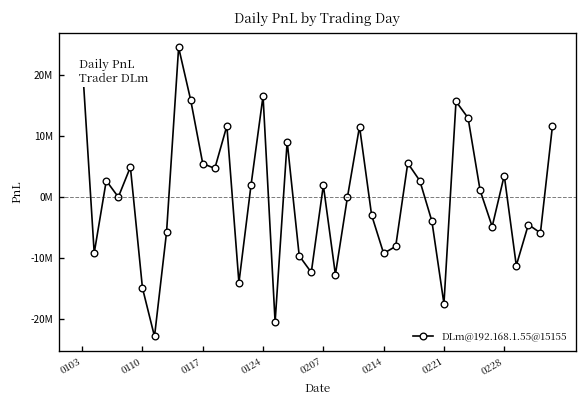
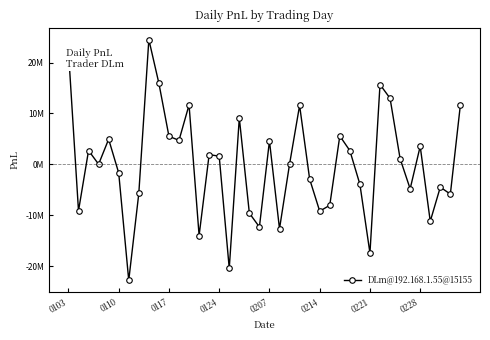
0110: -15000000 -> -2000000
0124: 17000000 -> 2000000
0207: 2000000 -> 5000000
